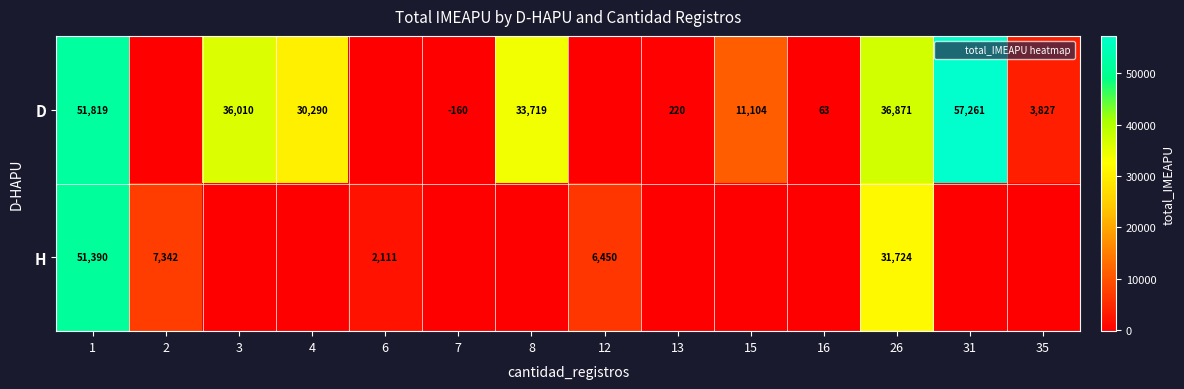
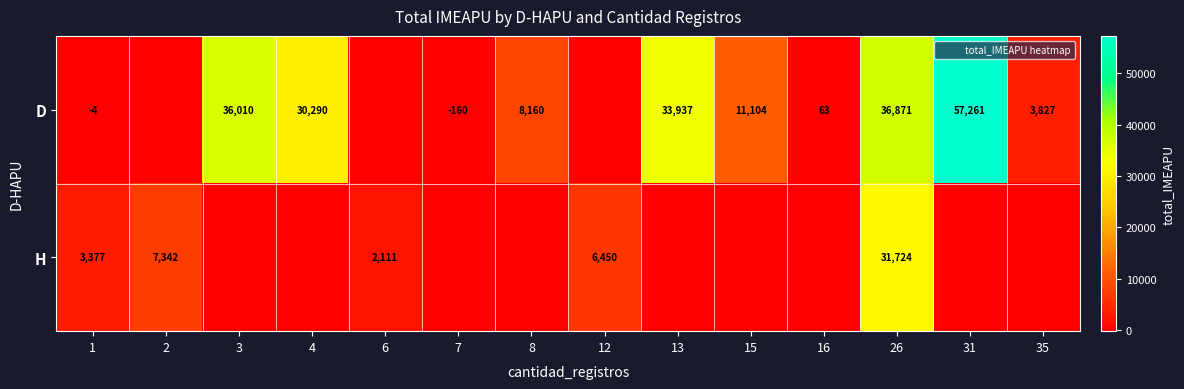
D, 1: 51,819 -> -4
D, 8: 33,719 -> 8,160
D, 13: 220 -> 33,937
H, 1: 51,390 -> 3,377
